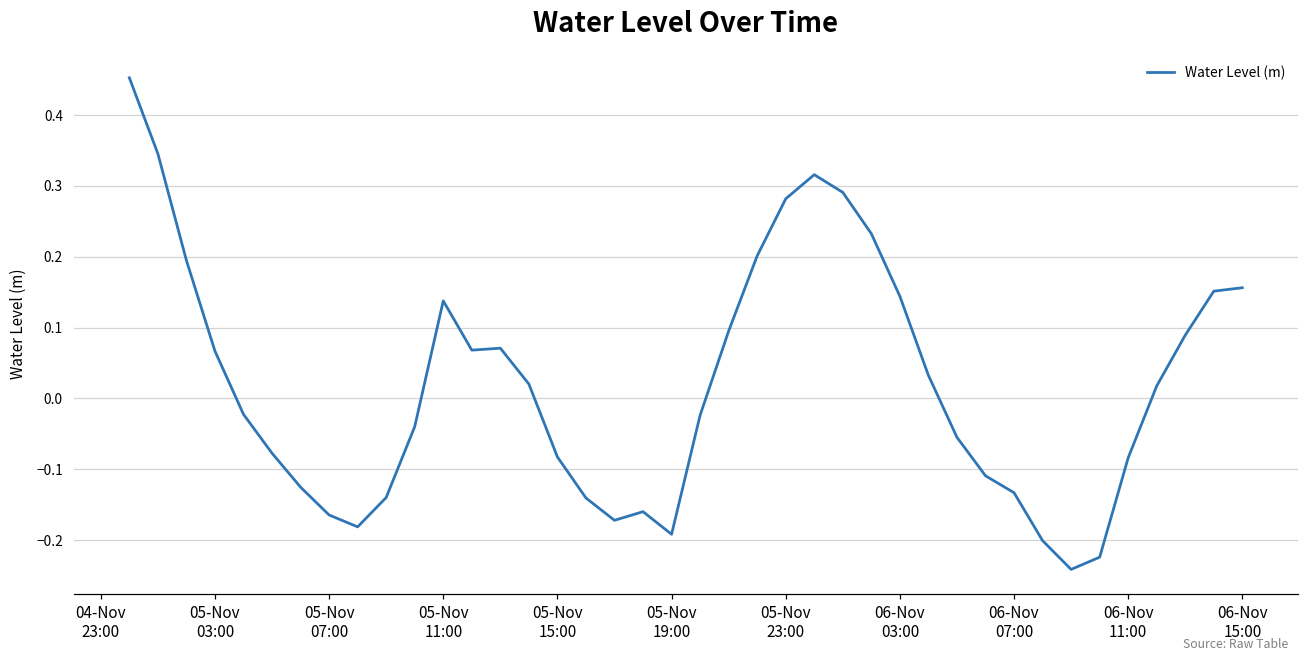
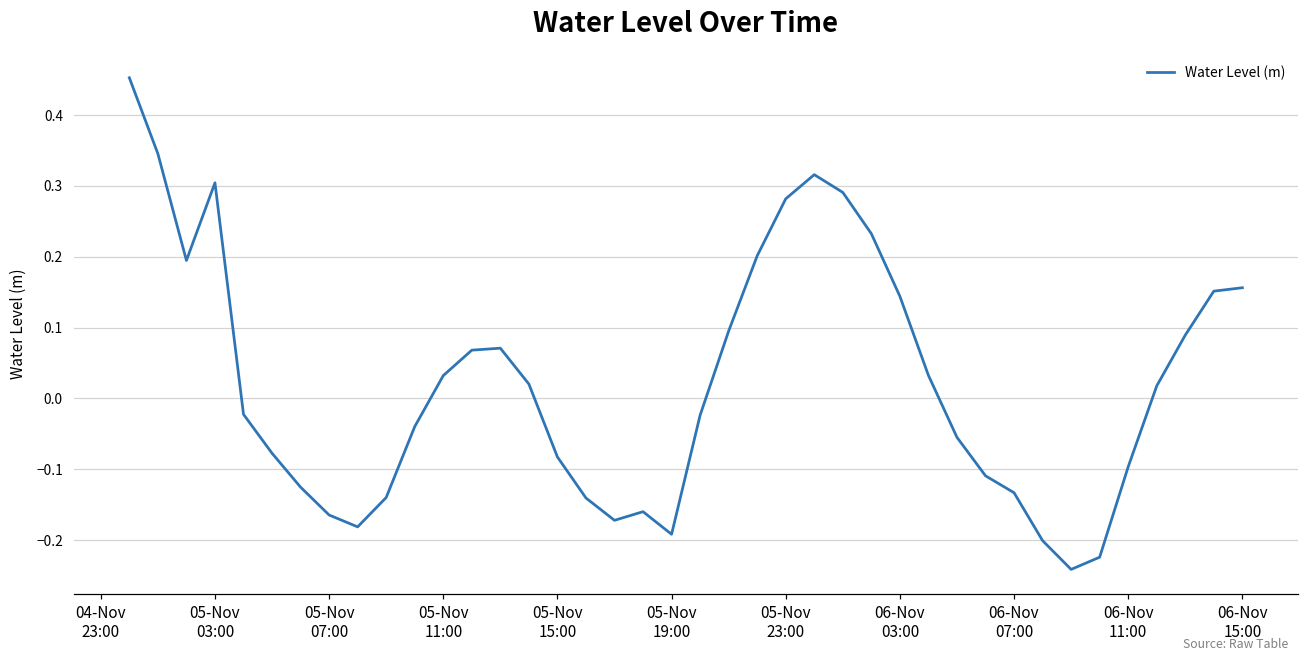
05-Nov 03:00: 0.07 -> 0.30
05-Nov 11:00: 0.14 -> 0.03
06-Nov 11:00: -0.08 -> -0.10
